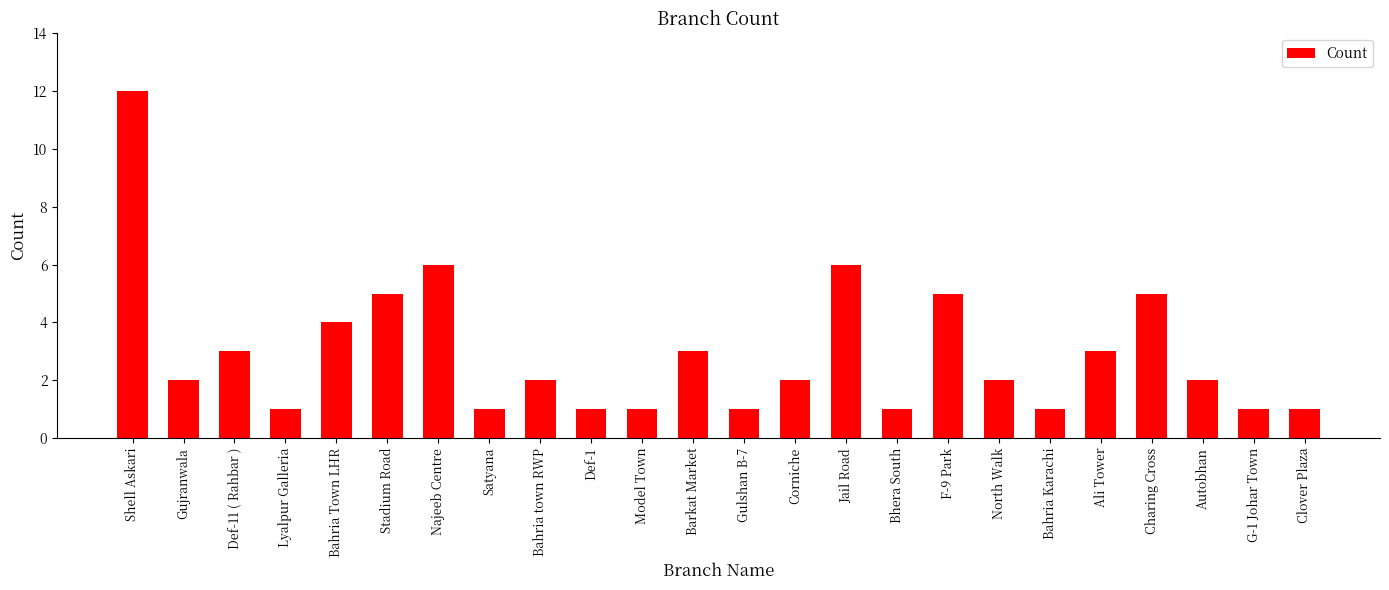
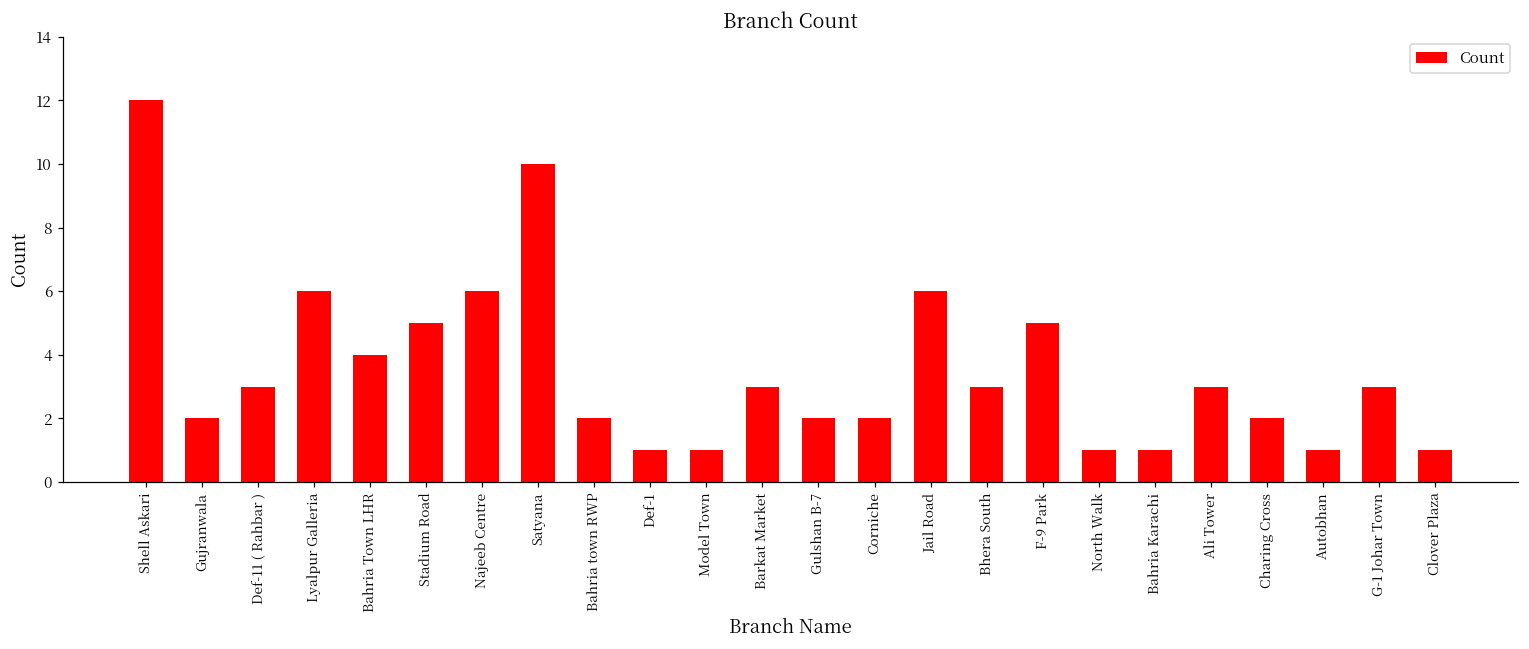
Lyalpur Galleria: 1 -> 6
Satyana: 1 -> 10
Gulshan B-7: 1 -> 2
Bhera South: 1 -> 3
North Walk: 2 -> 1
Charing Cross: 5 -> 2
Autobhan: 2 -> 1
G-1 Johar Town: 1 -> 3
